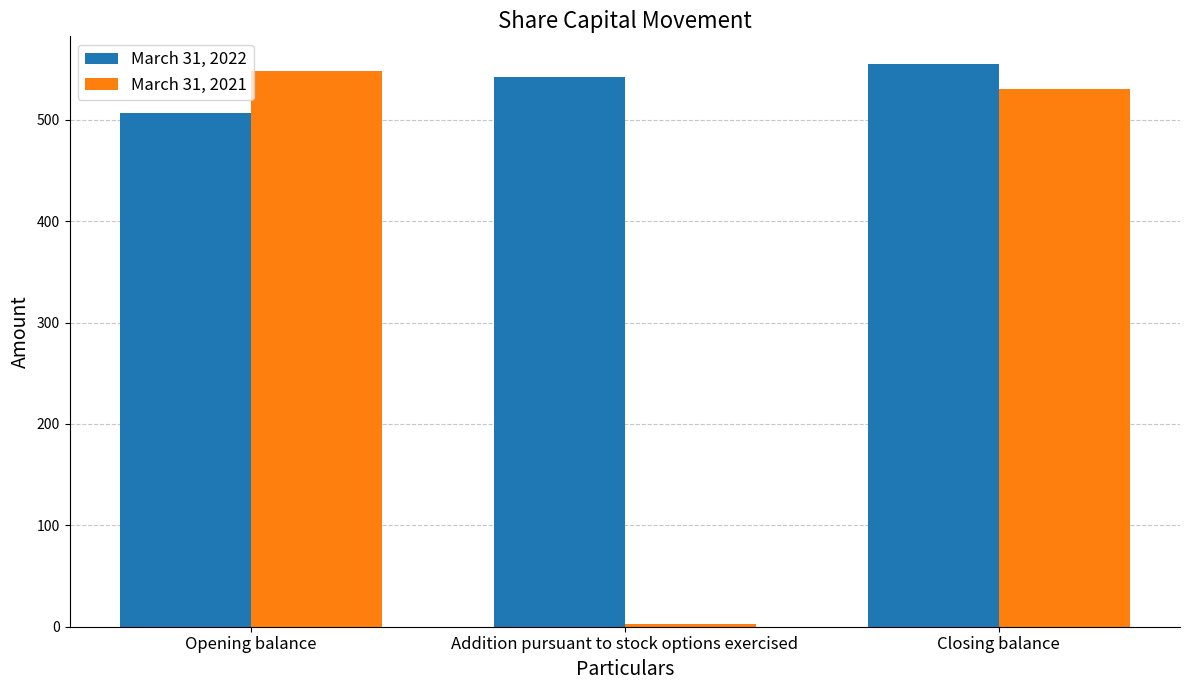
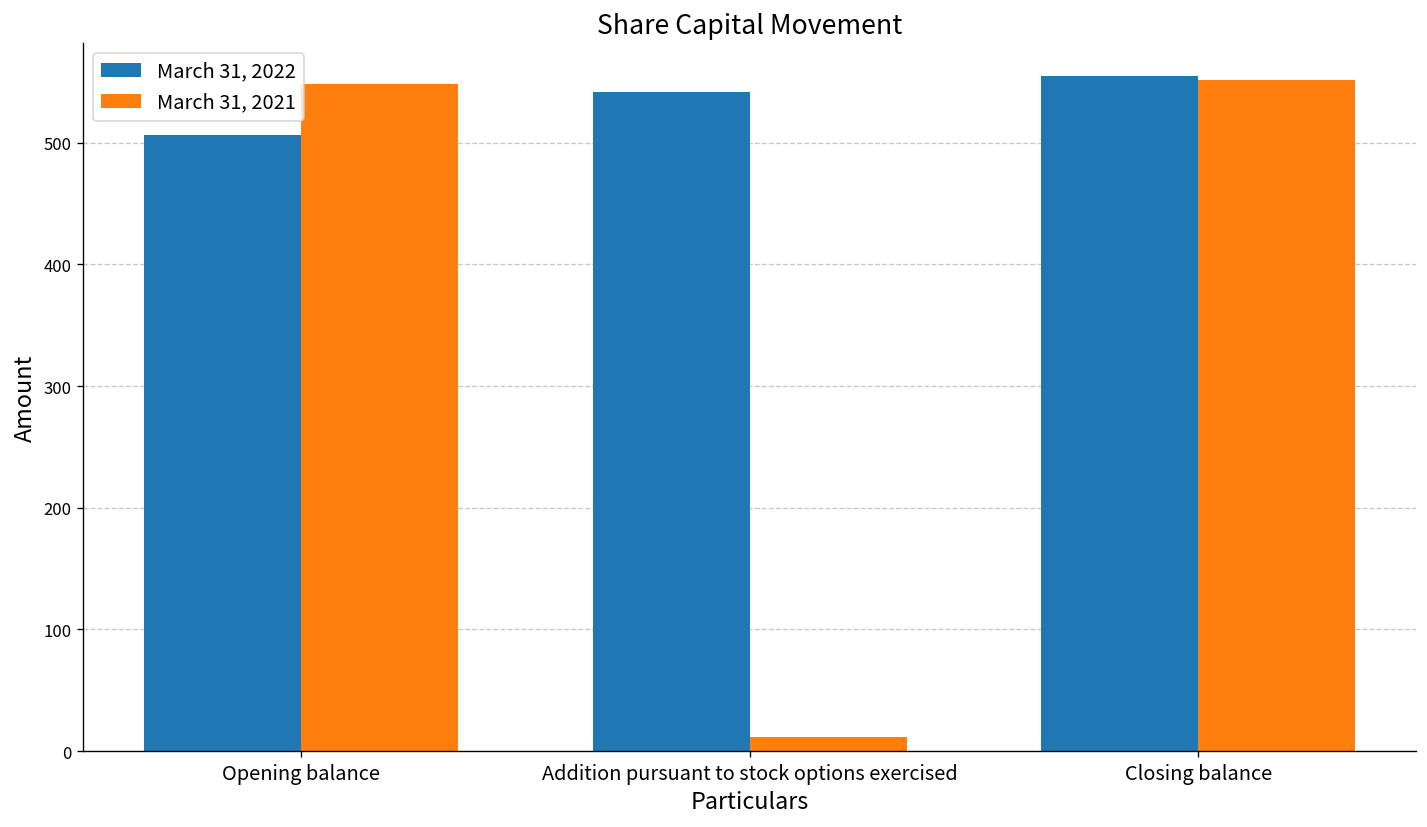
March 31, 2021, Addition pursuant to stock options exercised: 3 -> 12
March 31, 2021, Closing balance: 530 -> 551
